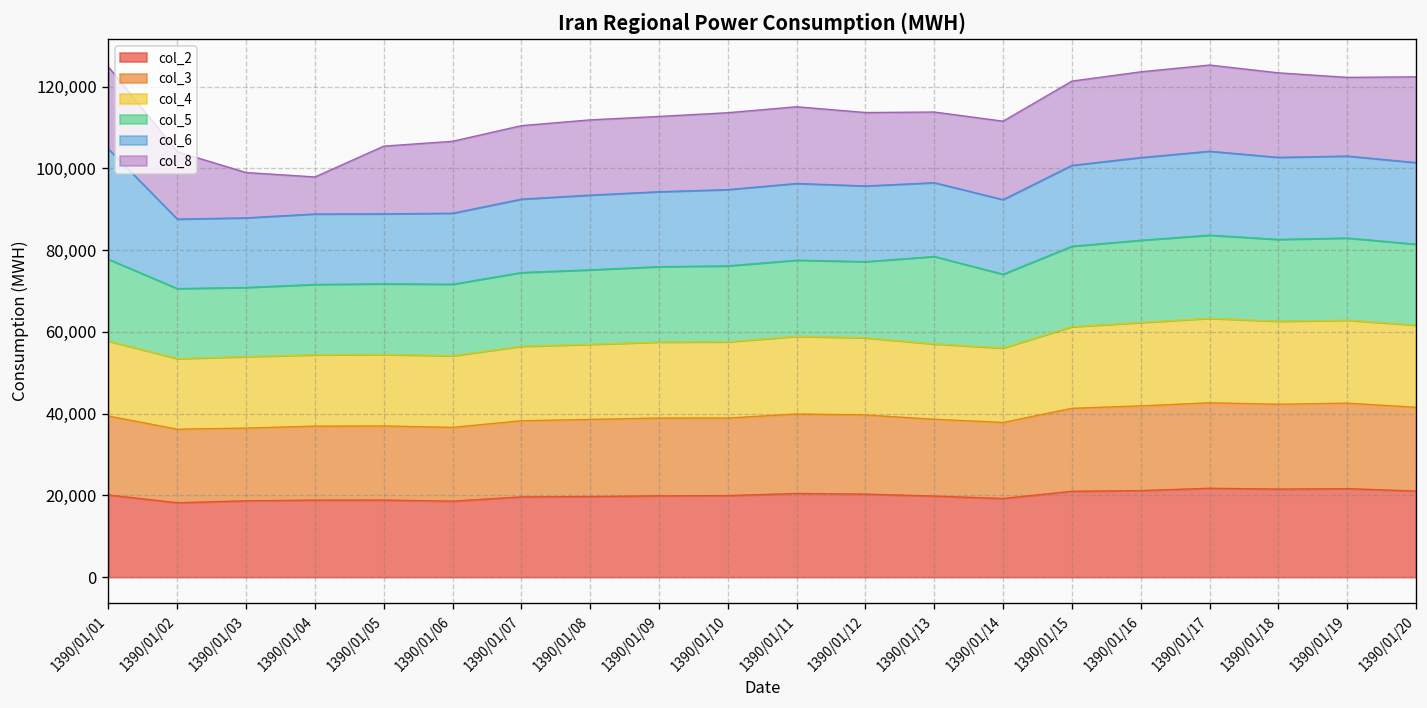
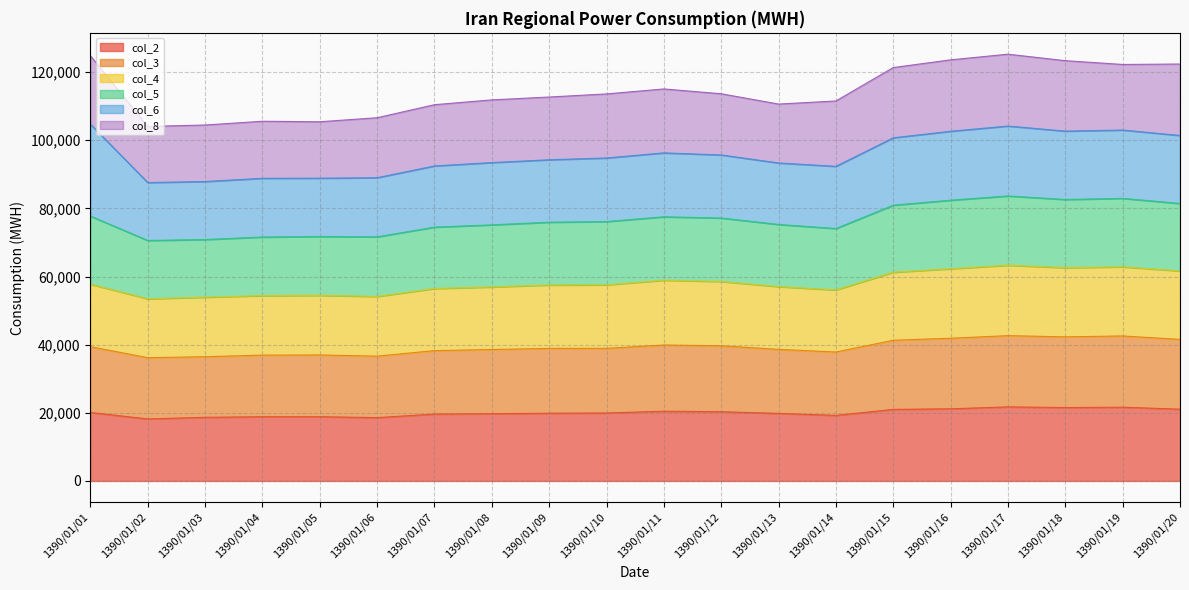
col_8, 1390/01/03: 11,000 -> 17,000
col_8, 1390/01/04: 9,000 -> 17,000
col_5, 1390/01/13: 21,000 -> 18,000
